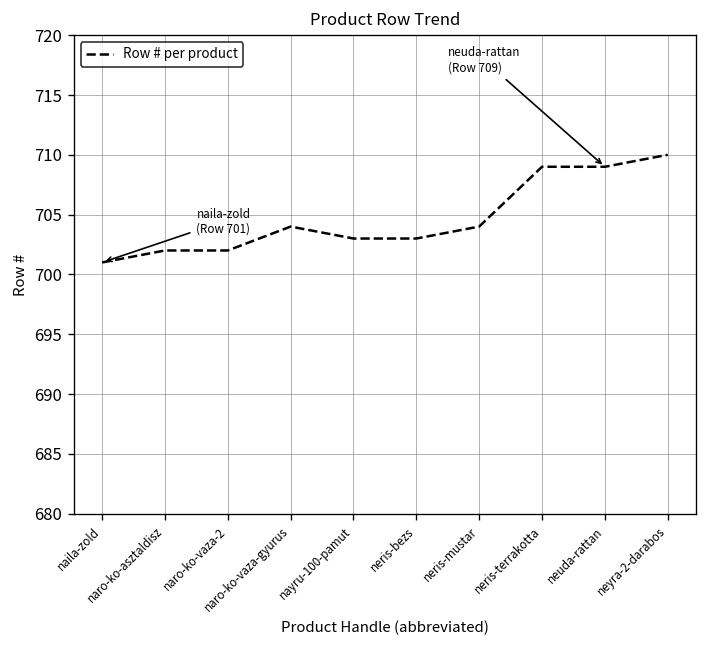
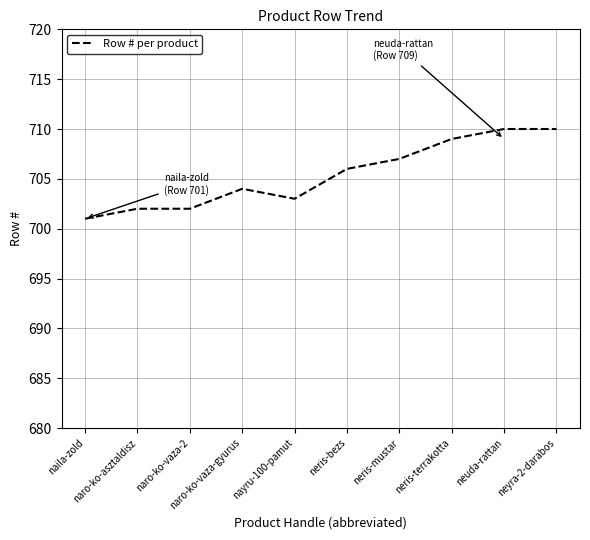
neris-bezs: 703 -> 706
neris-mustar: 704 -> 707
neuda-rattan: 709 -> 710
